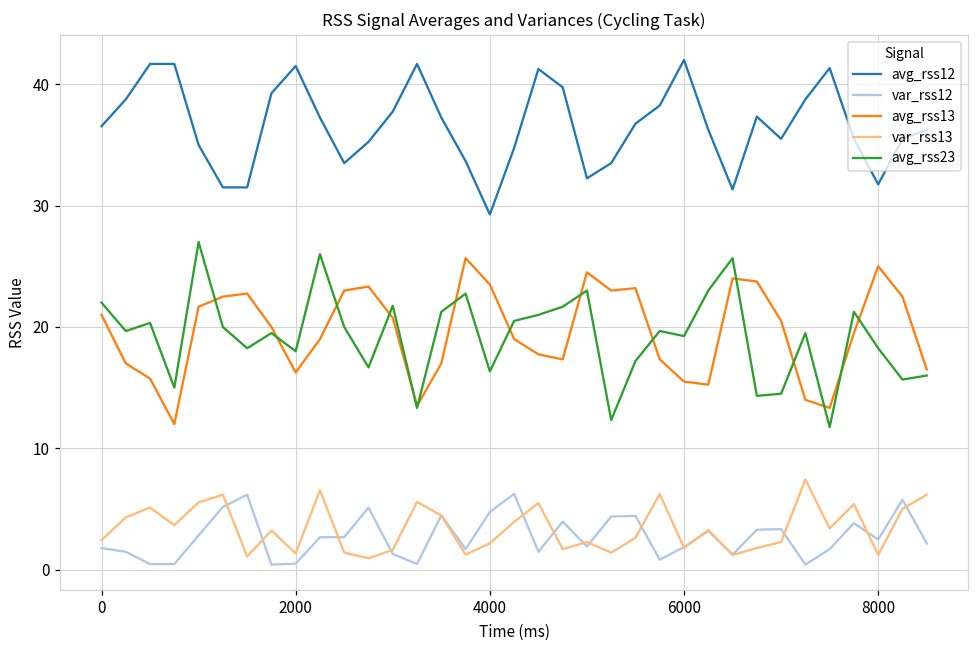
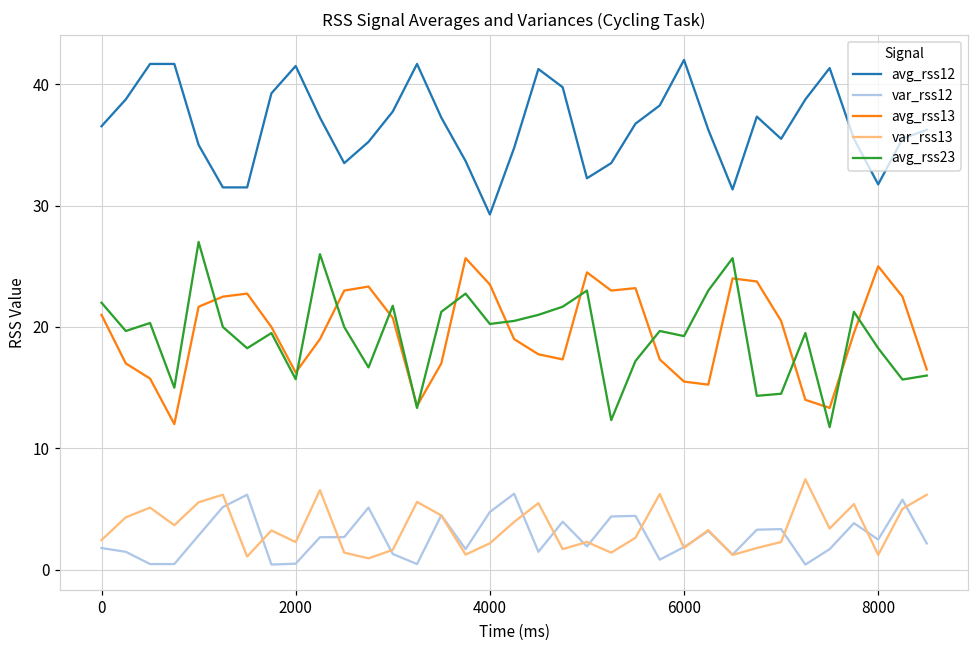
var_rss13, 2000: 1.4 -> 2.3
avg_rss23, 2000: 18.0 -> 15.7
avg_rss23, 4000: 16.3 -> 20.3
